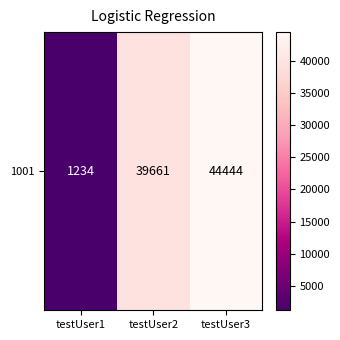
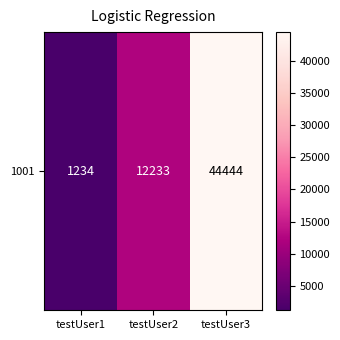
1001, testUser2: 39661 -> 12233
